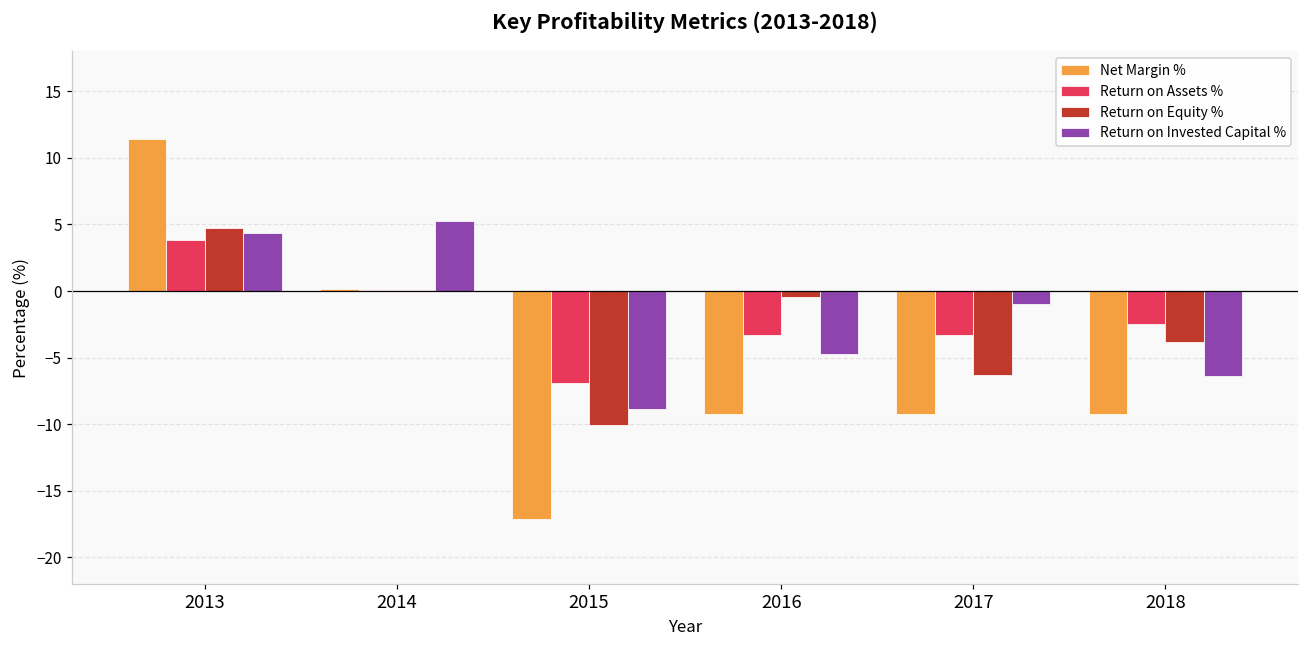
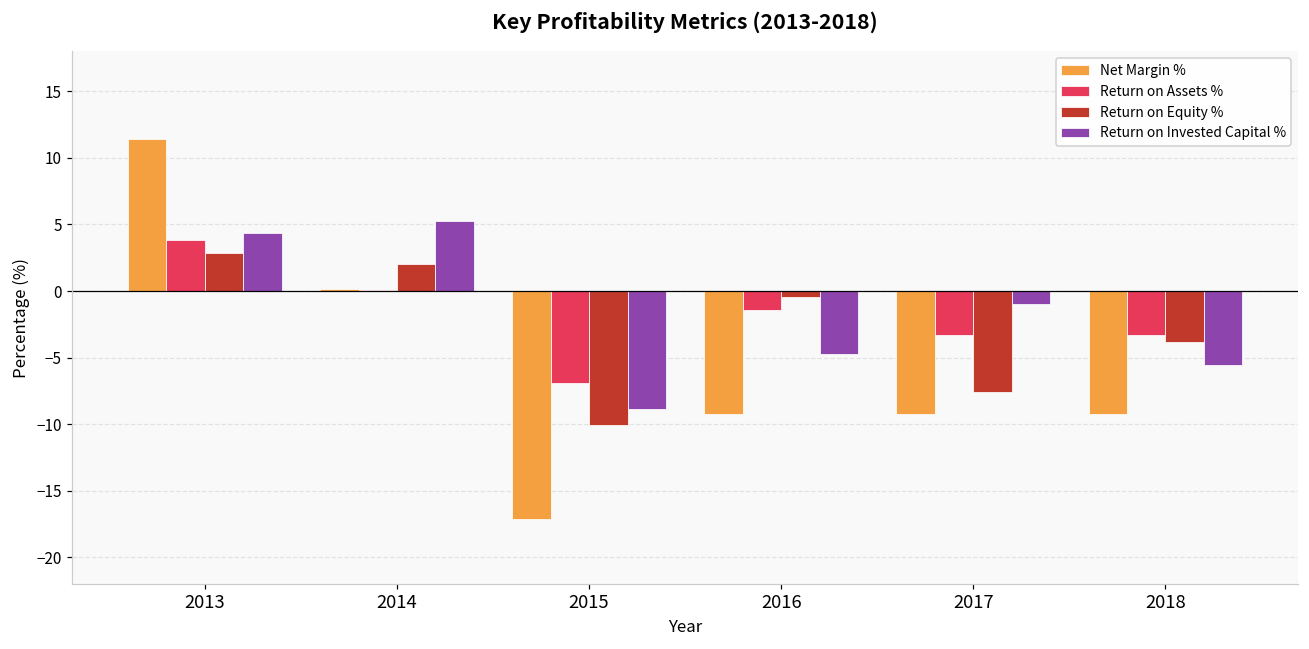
Return on Equity %, 2013: 4.8 -> 2.9
Return on Equity %, 2014: 0.1 -> 2.0
Return on Assets %, 2016: -3.3 -> -1.4
Return on Equity %, 2017: -6.3 -> -7.6
Return on Assets %, 2018: -2.5 -> -3.3
Return on Invested Capital %, 2018: -6.4 -> -5.6
